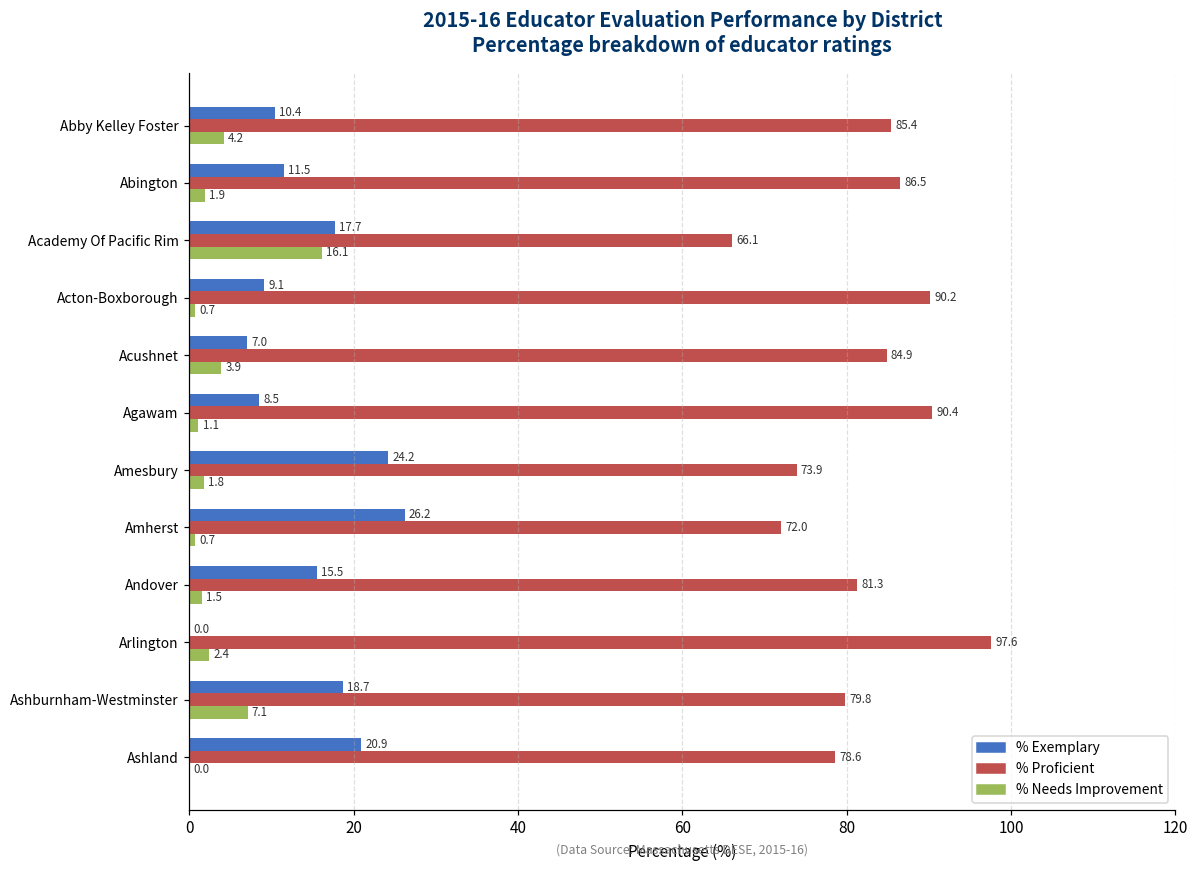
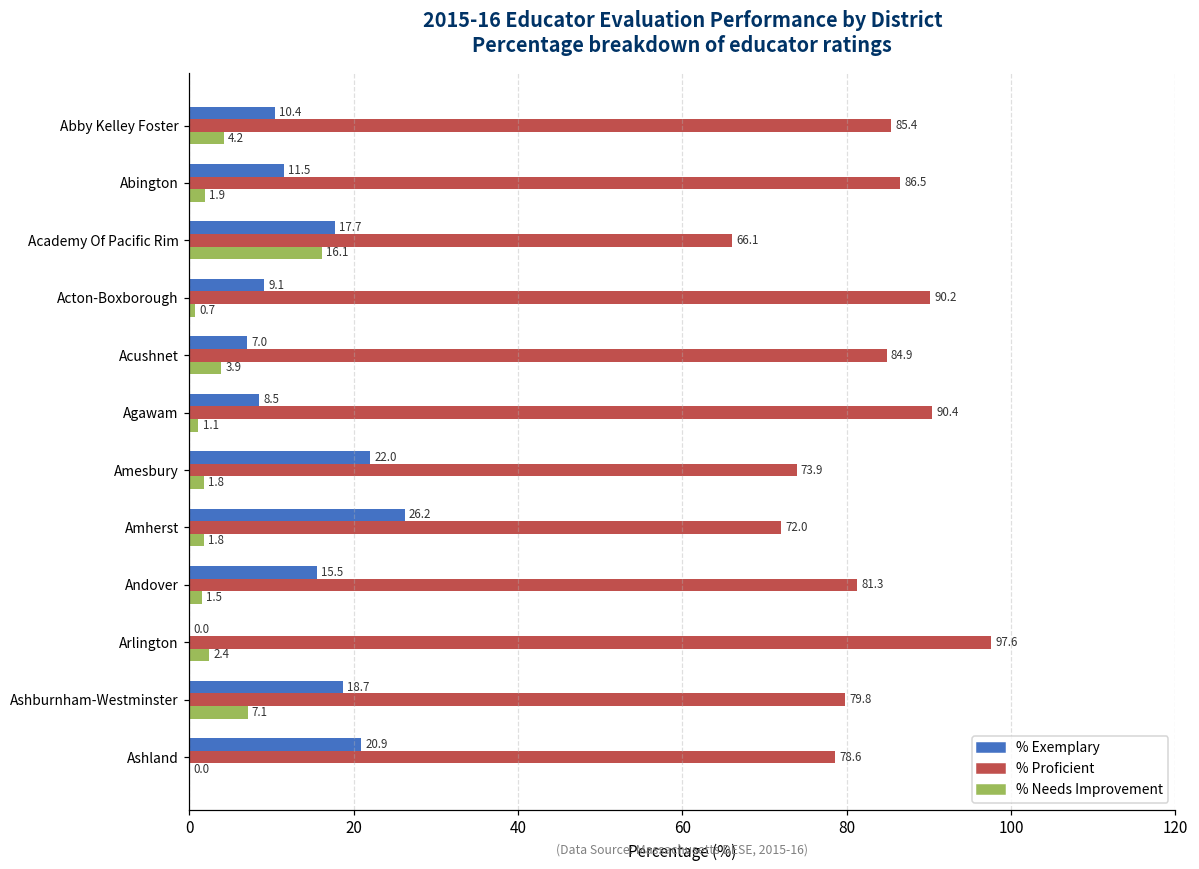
% Exemplary, Amesbury: 24.2 -> 22.0
% Needs Improvement, Amherst: 0.7 -> 1.8
